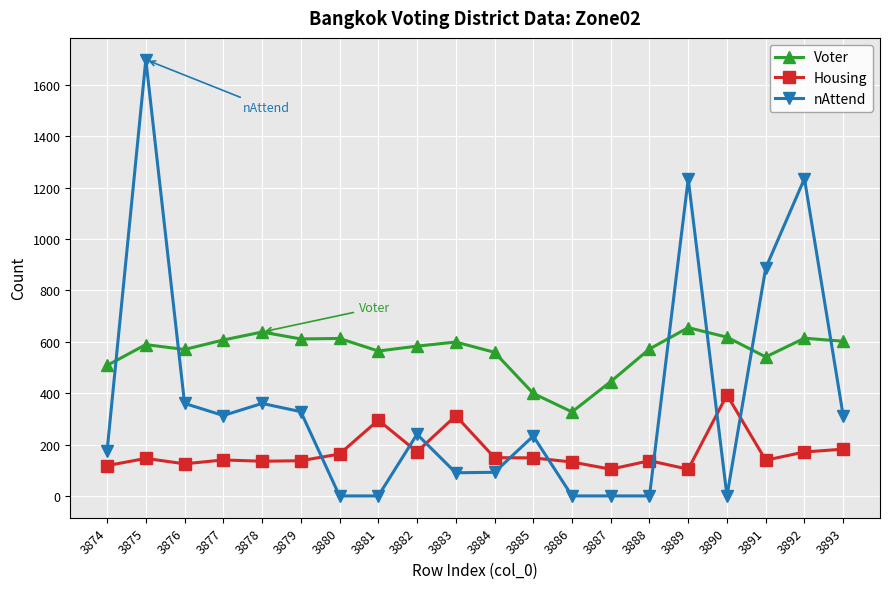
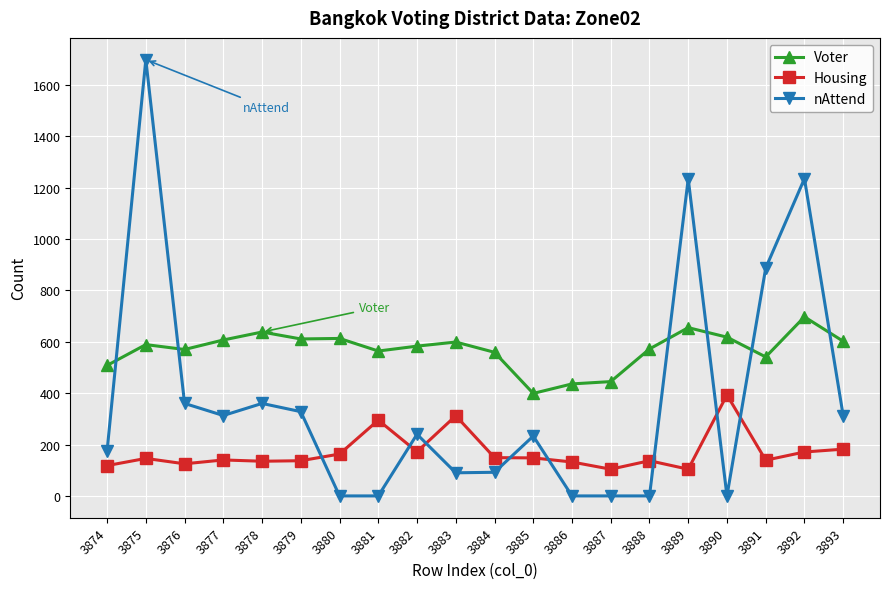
Voter, 3886: 330 -> 440
Voter, 3892: 610 -> 700
